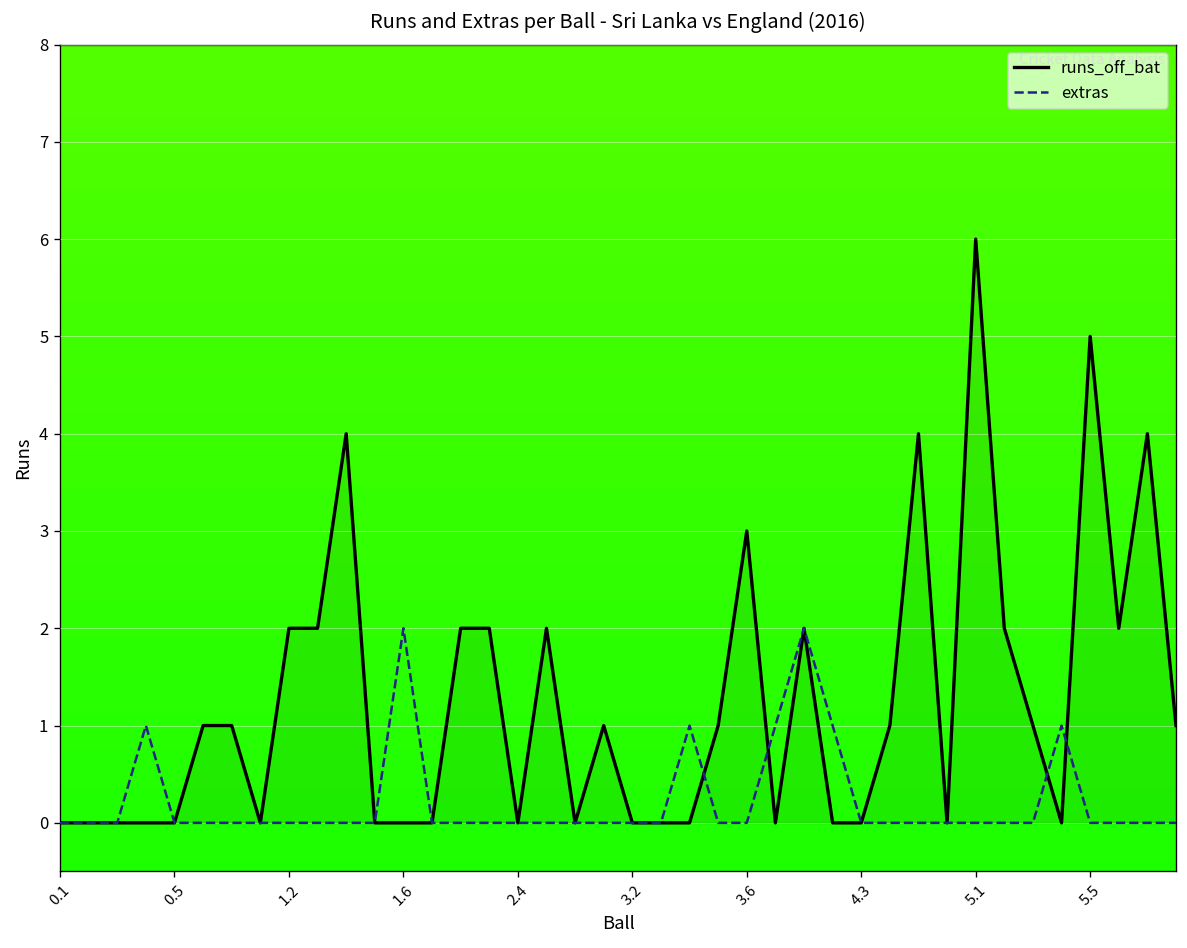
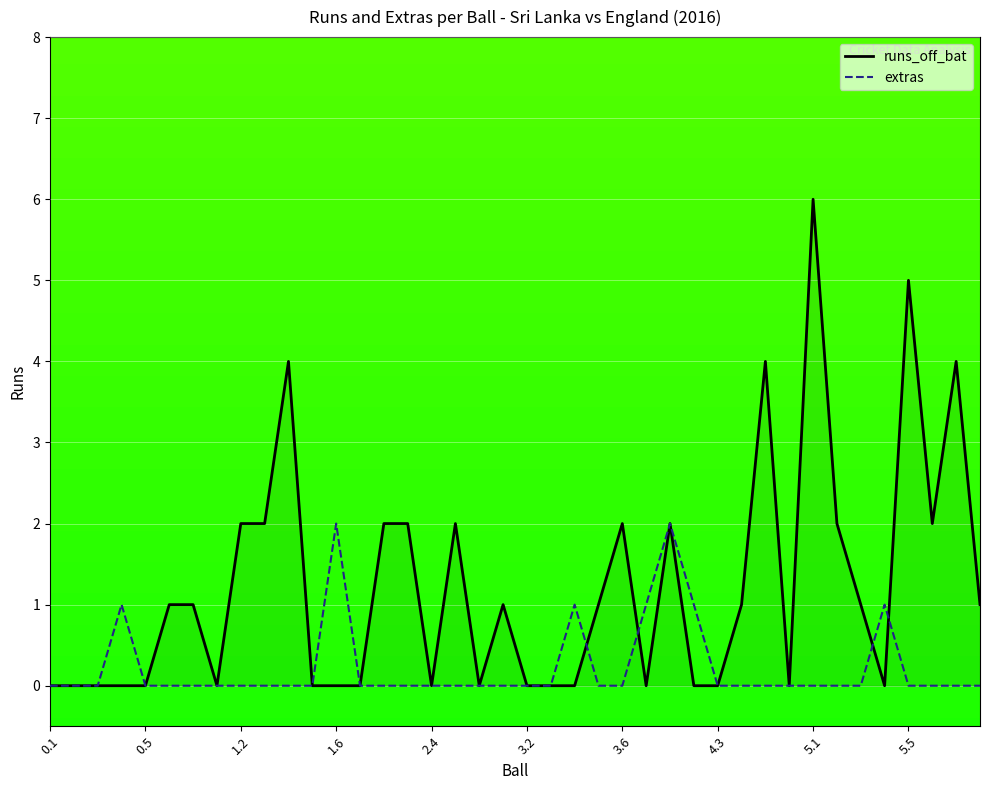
runs_off_bat, 3.6: 3 -> 2
